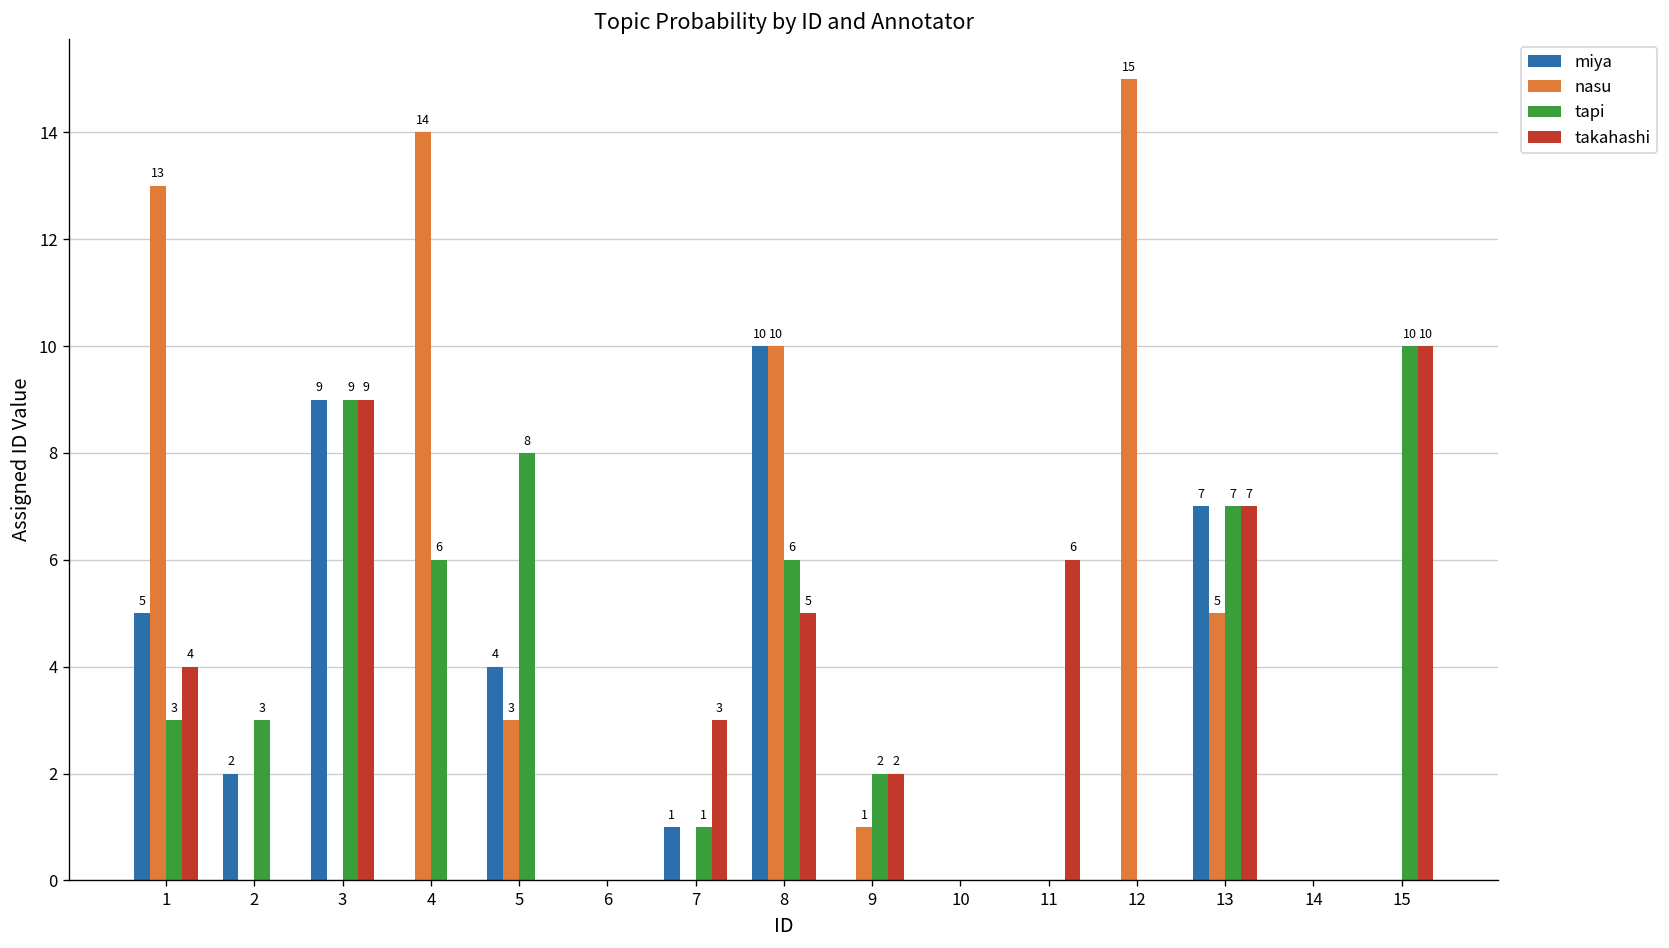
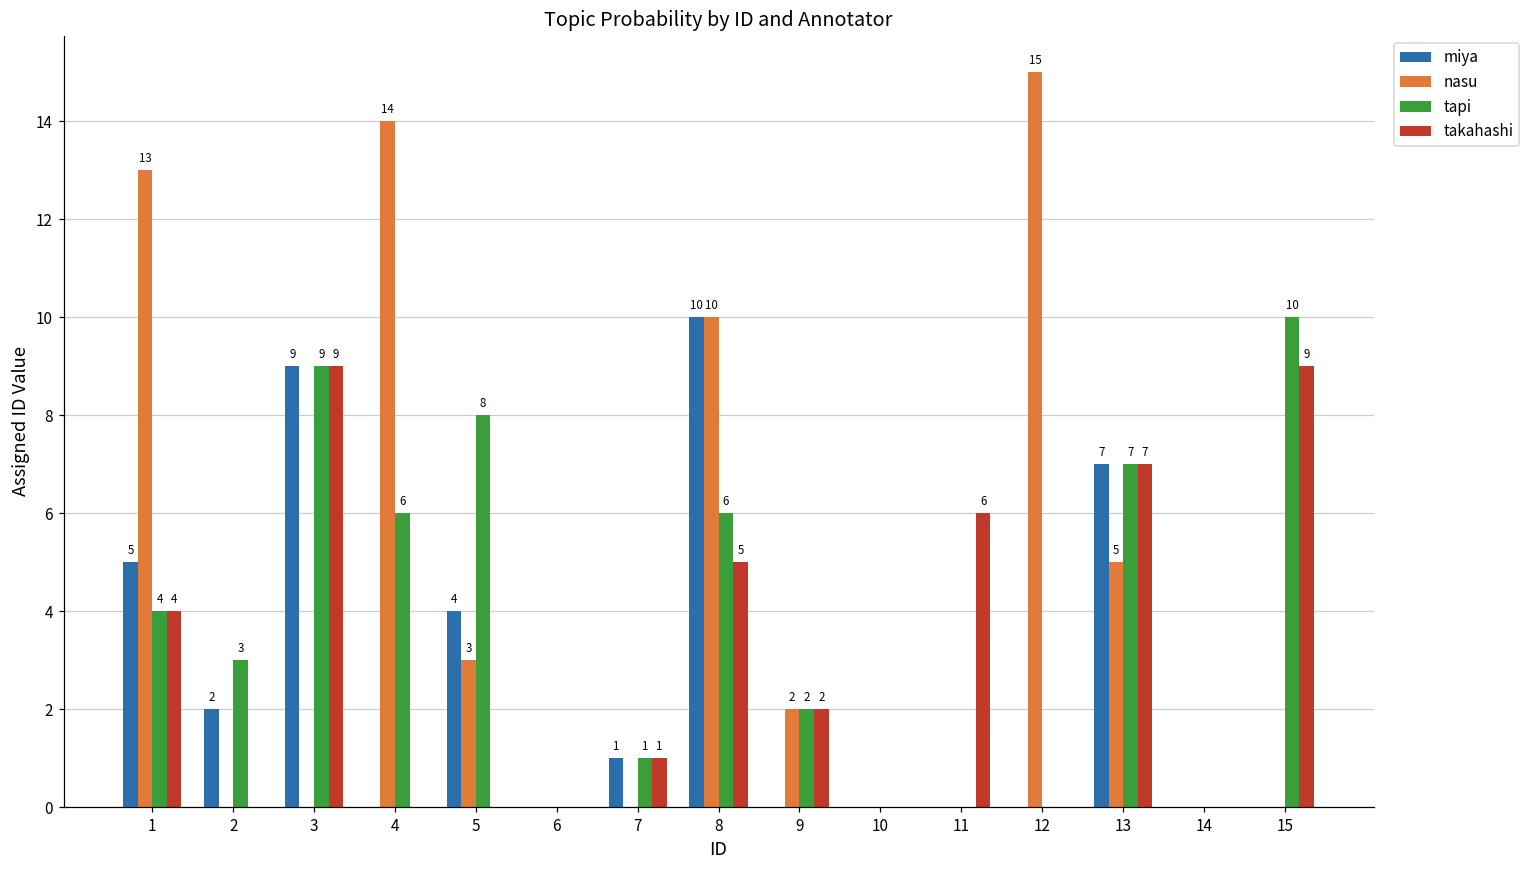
tapi, 1: 3 -> 4
takahashi, 7: 3 -> 1
nasu, 9: 1 -> 2
takahashi, 15: 10 -> 9
